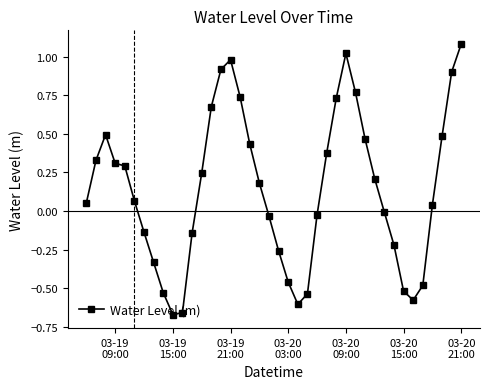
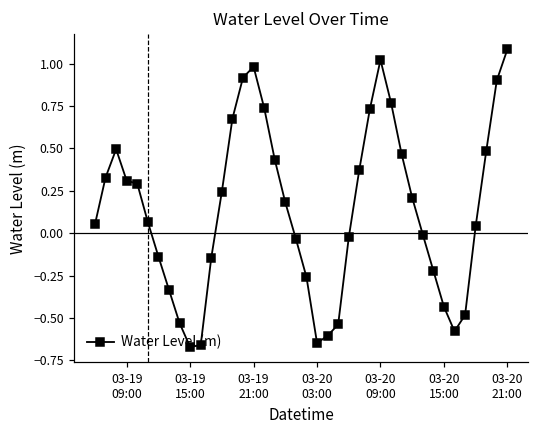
03-20 03:00: -0.46 -> -0.65
03-20 15:00: -0.52 -> -0.43
